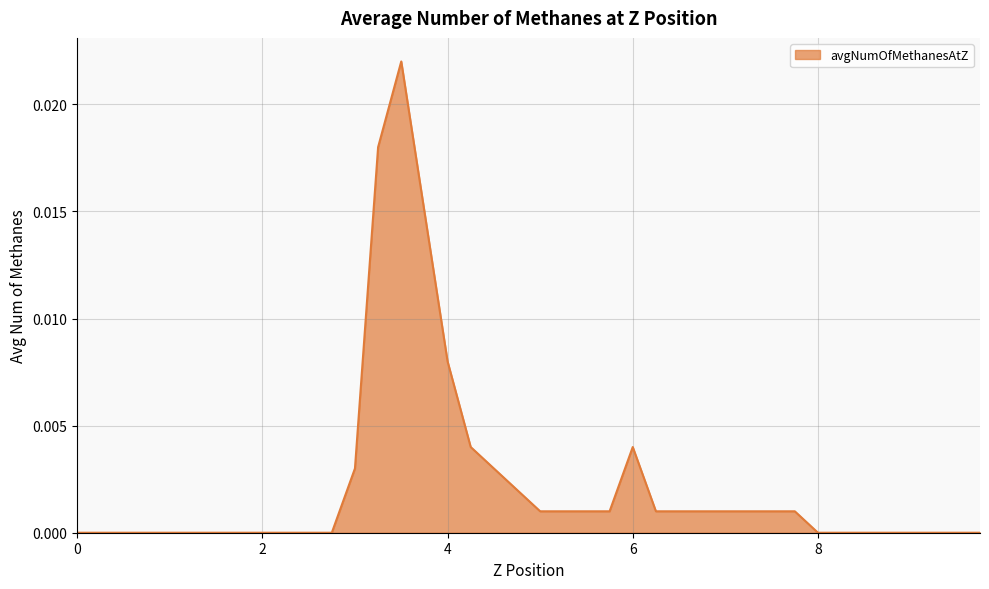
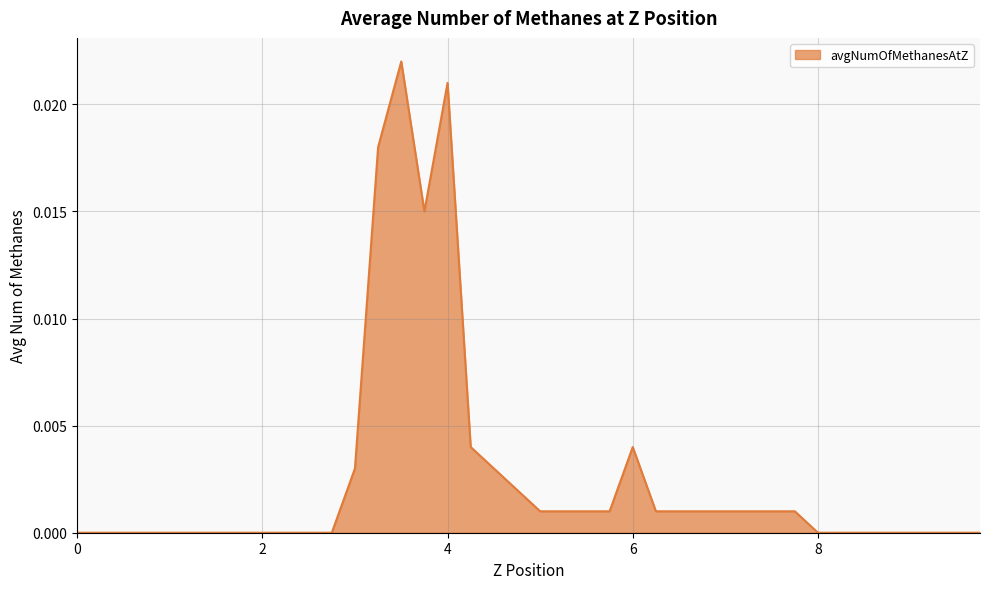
4: 0.008 -> 0.021
